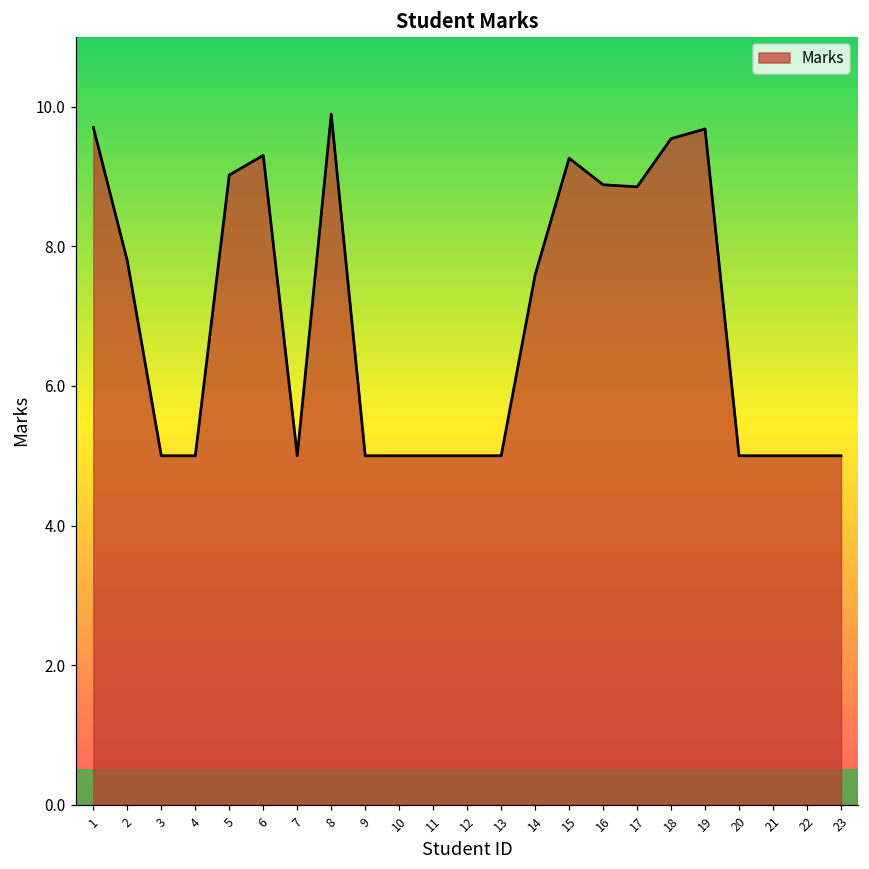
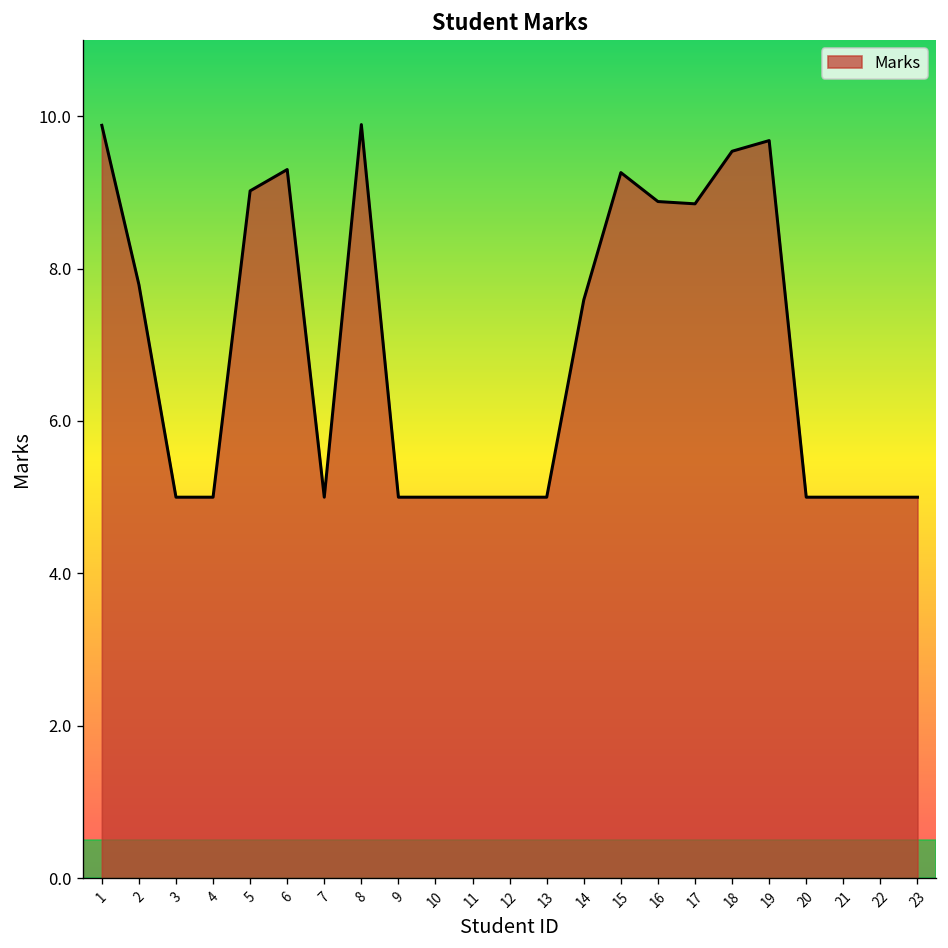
1: 9.7 -> 9.9
